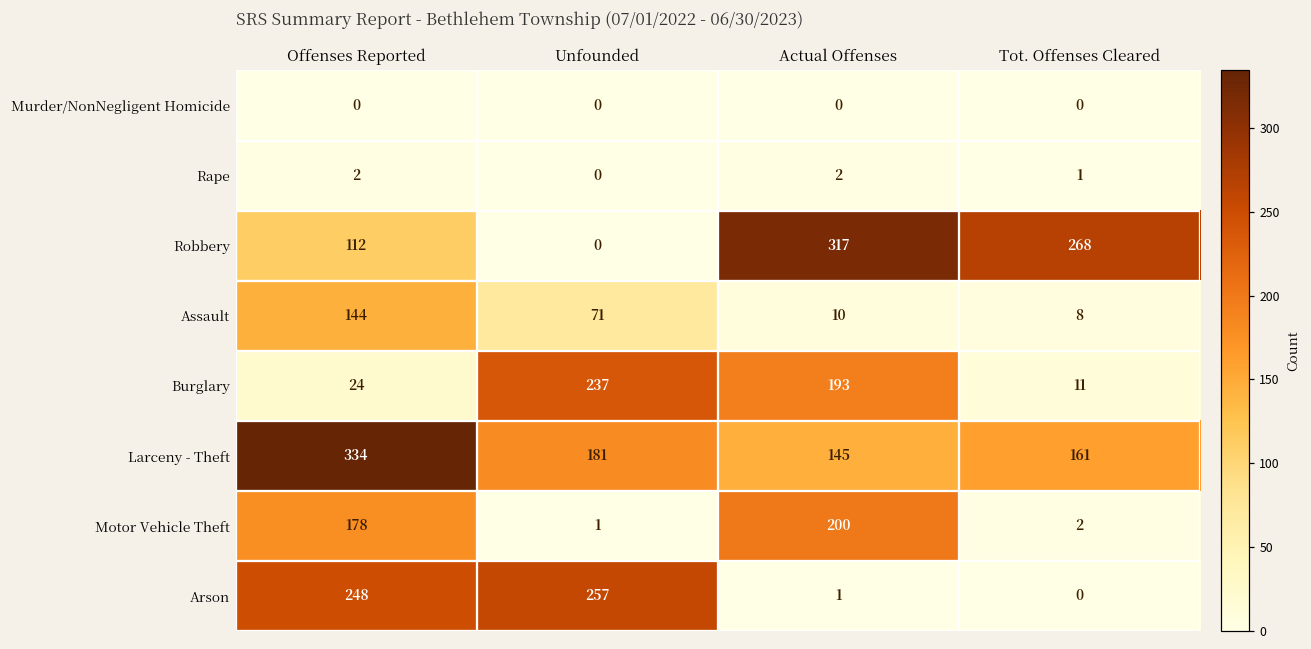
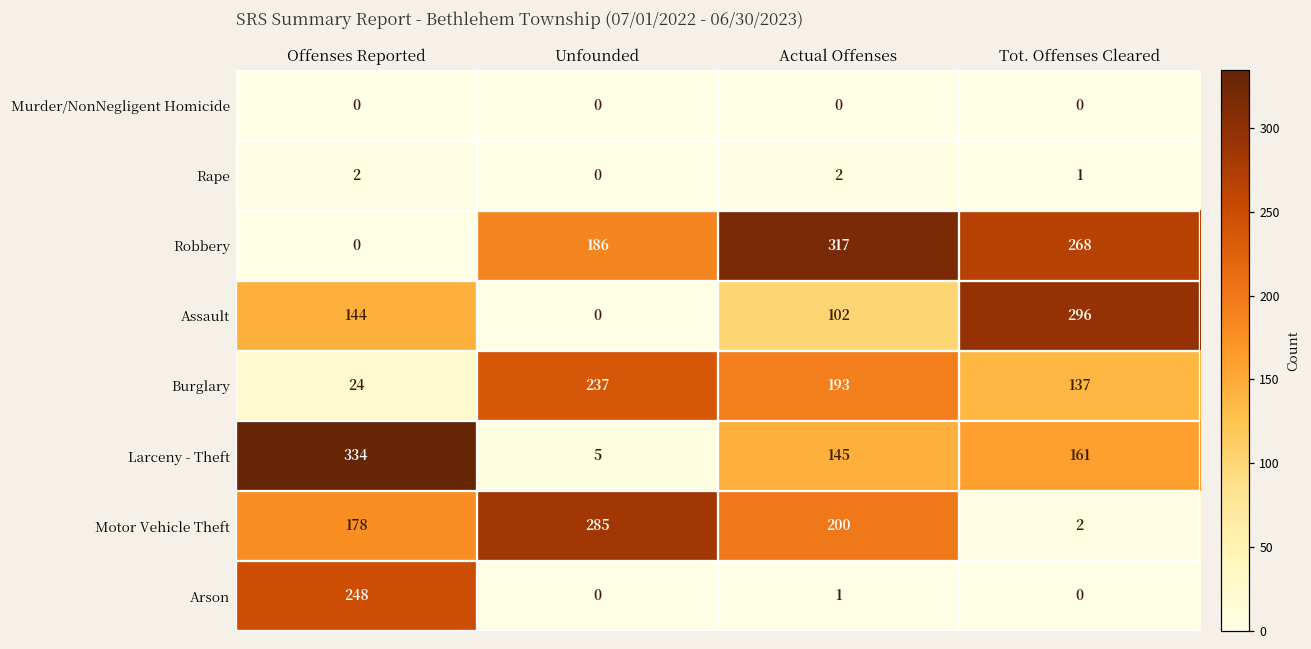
Robbery, Offenses Reported: 112 -> 0
Robbery, Unfounded: 0 -> 186
Assault, Unfounded: 71 -> 0
Assault, Actual Offenses: 10 -> 102
Assault, Tot. Offenses Cleared: 8 -> 296
Burglary, Tot. Offenses Cleared: 11 -> 137
Larceny - Theft, Unfounded: 181 -> 5
Motor Vehicle Theft, Unfounded: 1 -> 285
Arson, Unfounded: 257 -> 0
